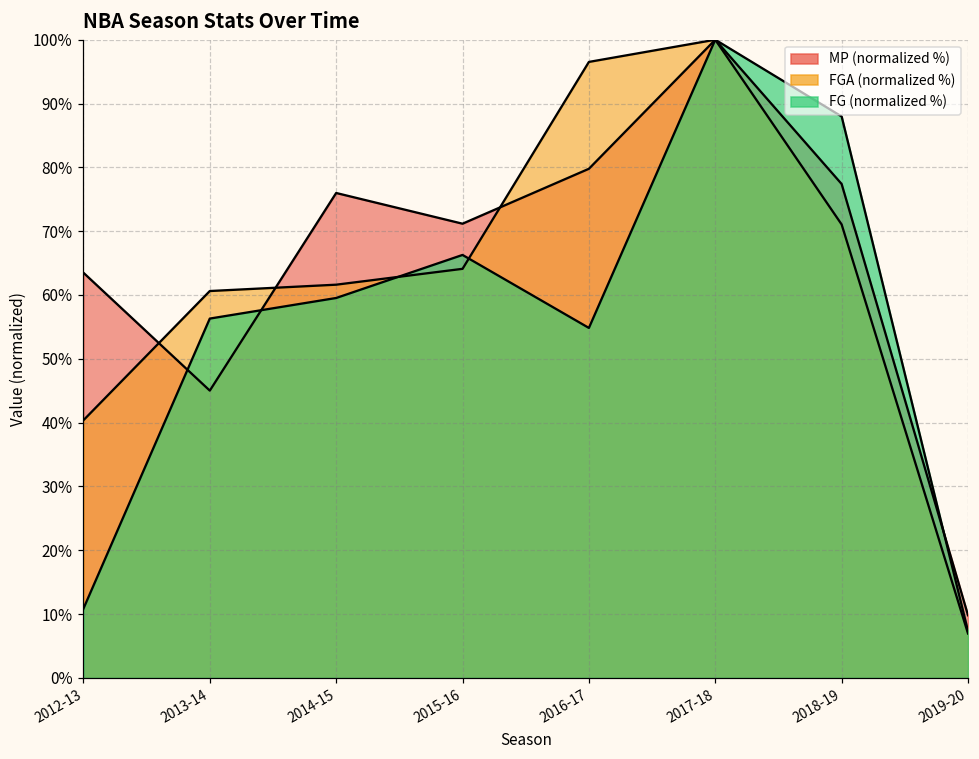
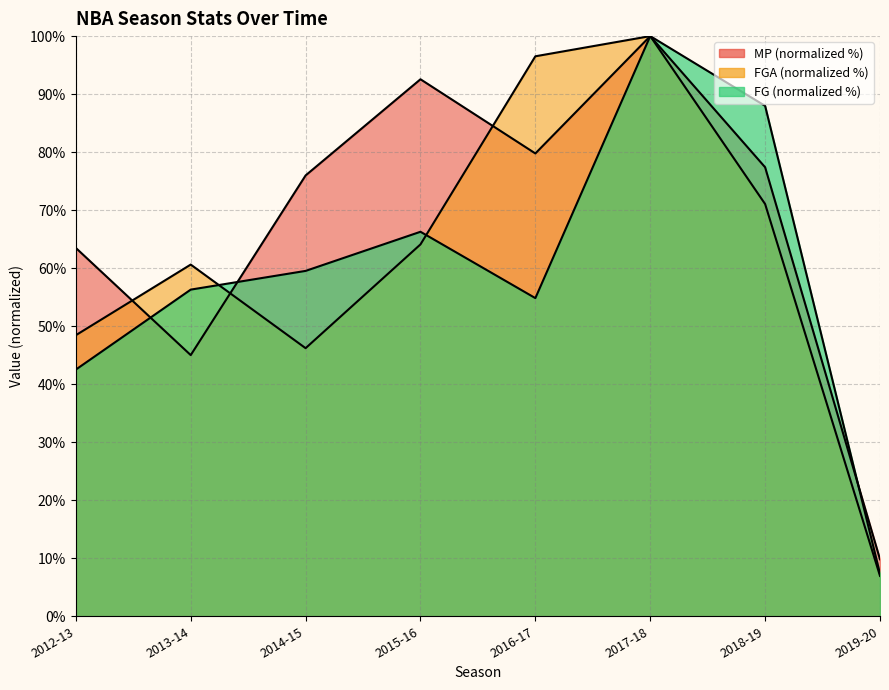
FGA (normalized %), 2012-13: 40% -> 48%
FG (normalized %), 2012-13: 11% -> 43%
FGA (normalized %), 2014-15: 62% -> 46%
MP (normalized %), 2015-16: 71% -> 93%
